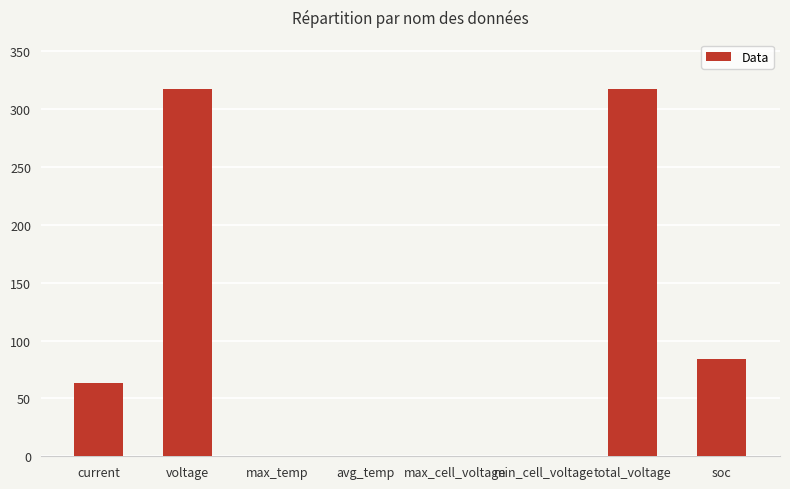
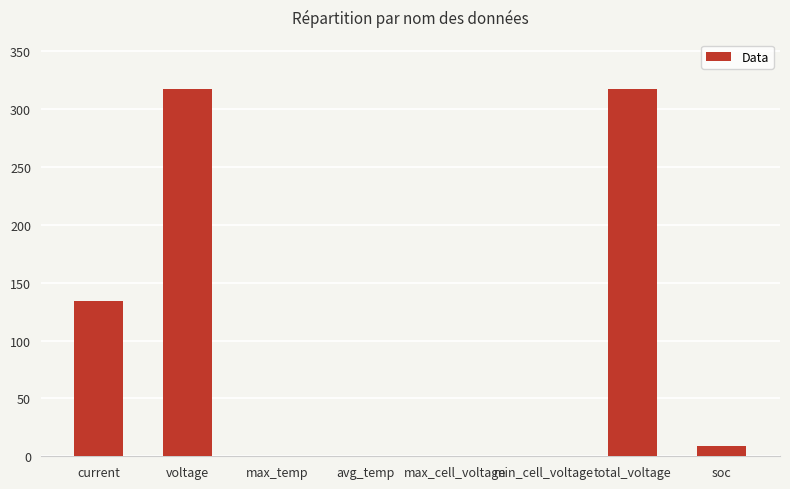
current: 63 -> 134
soc: 84 -> 9
